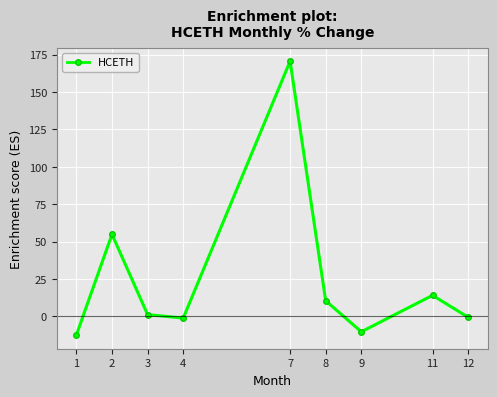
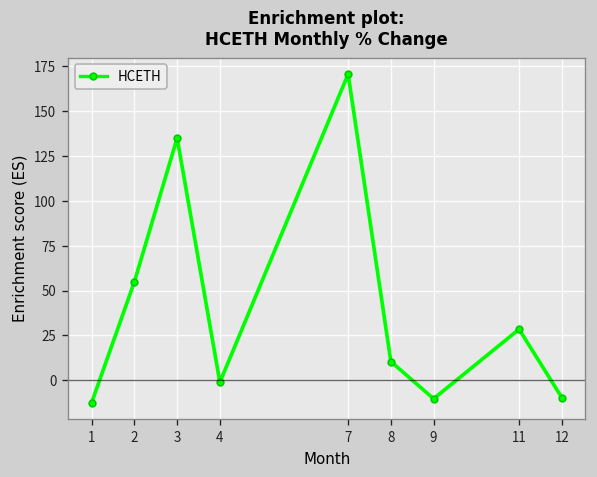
3: 1 -> 135
11: 14 -> 28
12: -1 -> -10
